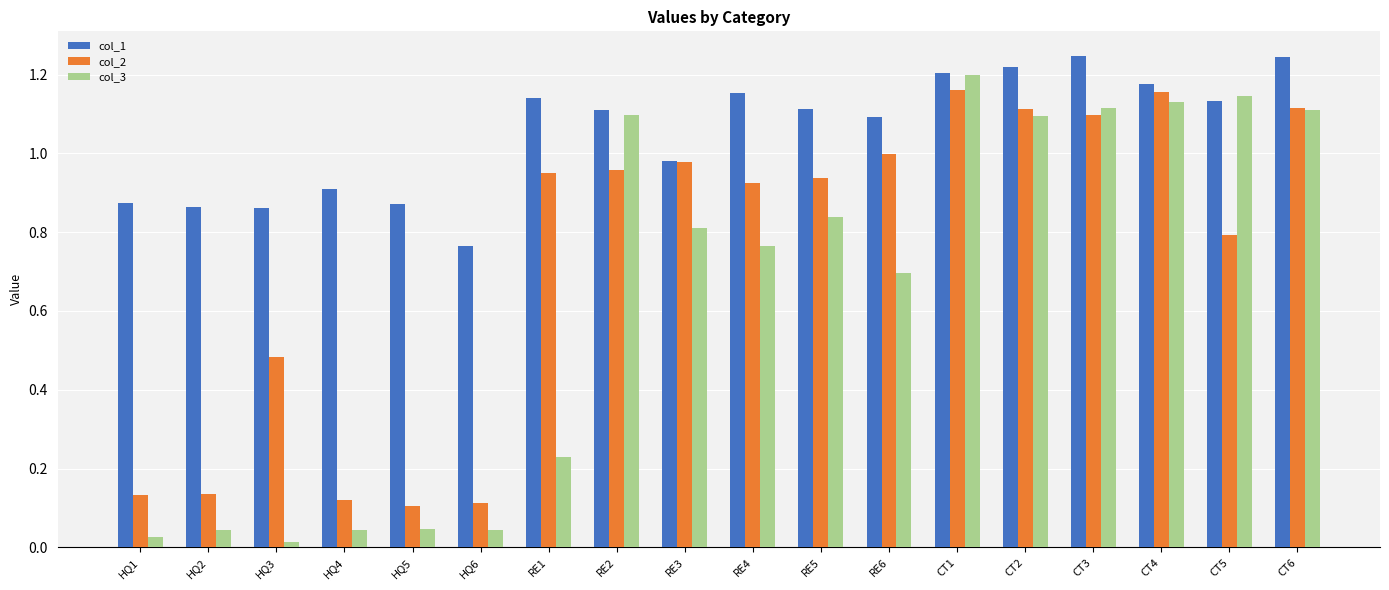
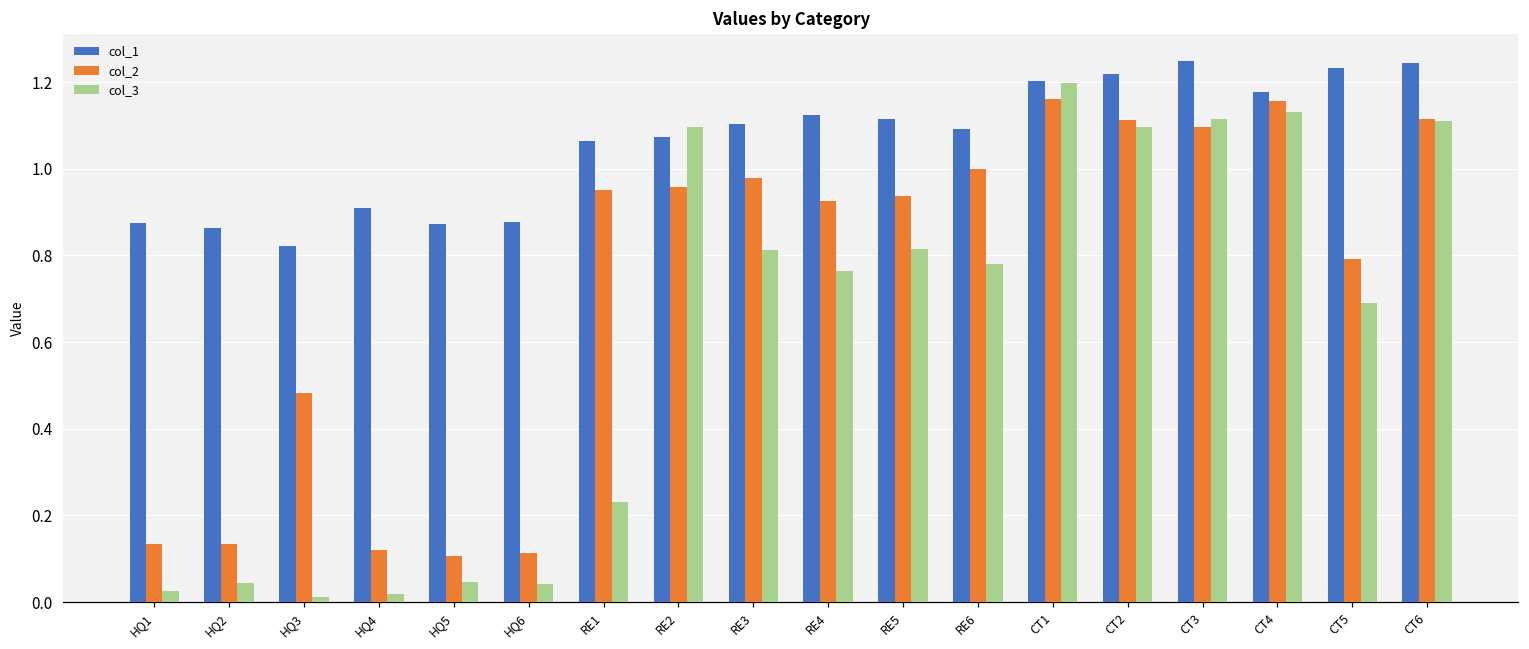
col_1, HQ3: 0.86 -> 0.82
col_3, HQ4: 0.04 -> 0.02
col_1, HQ6: 0.76 -> 0.88
col_1, RE1: 1.14 -> 1.06
col_1, RE2: 1.11 -> 1.07
col_1, RE3: 0.98 -> 1.10
col_1, RE4: 1.15 -> 1.12
col_3, RE5: 0.84 -> 0.82
col_3, RE6: 0.70 -> 0.78
col_1, CT5: 1.13 -> 1.23
col_3, CT5: 1.14 -> 0.69
